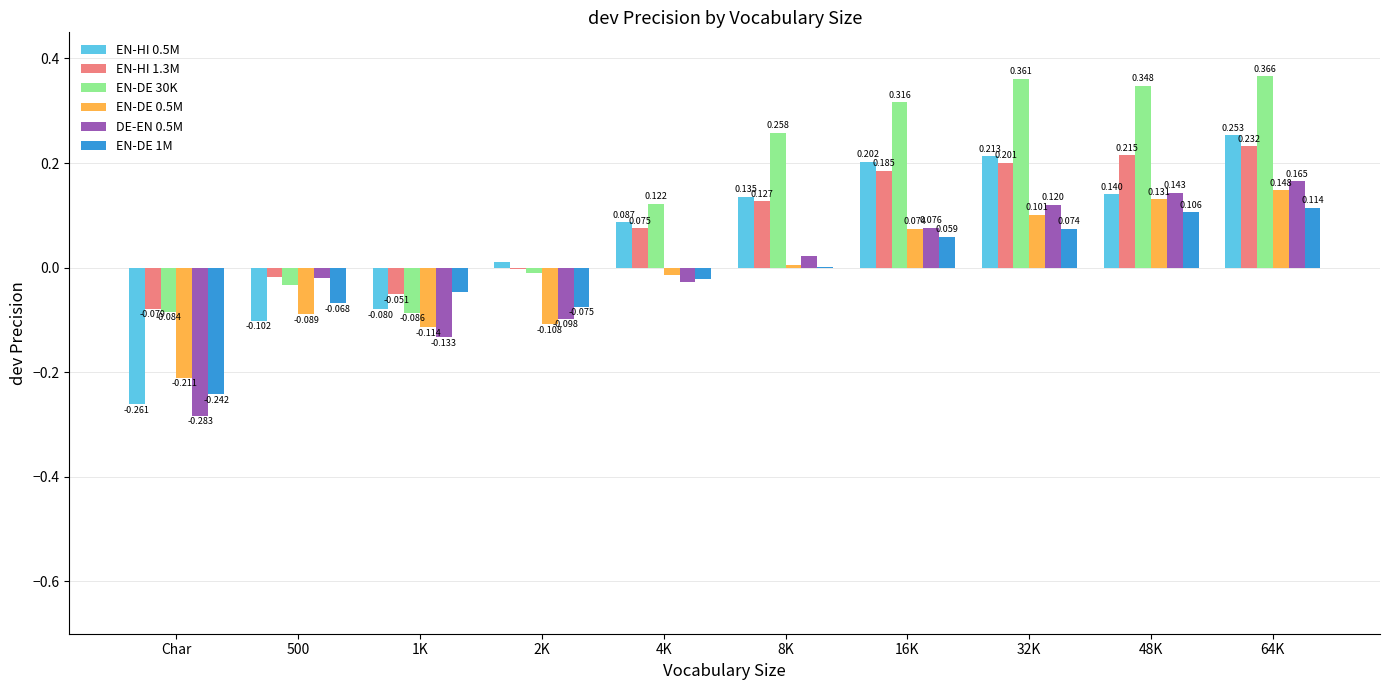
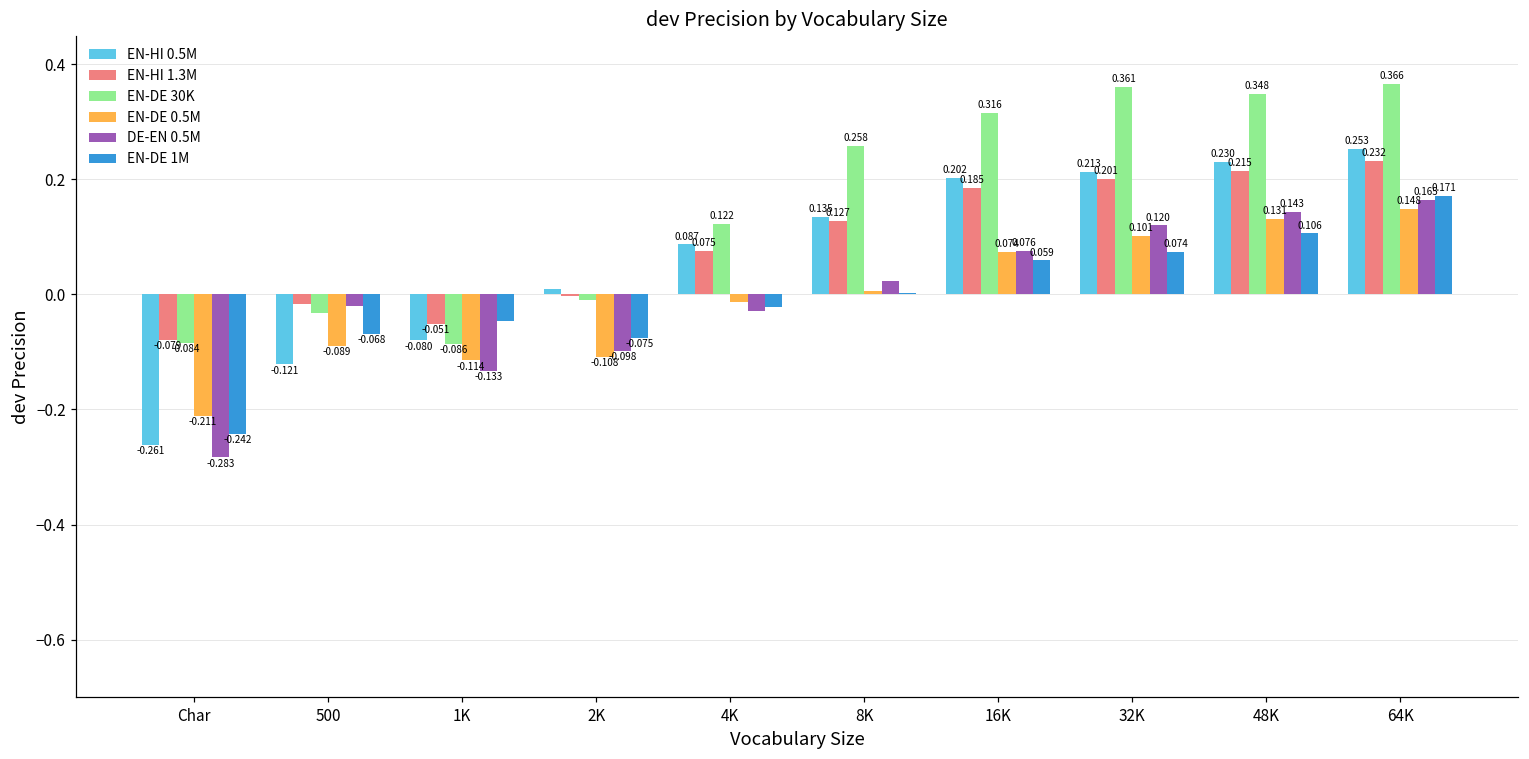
EN-HI 0.5M, 500: -0.102 -> -0.121
EN-HI 0.5M, 48K: 0.140 -> 0.230
EN-DE 1M, 64K: 0.114 -> 0.171
